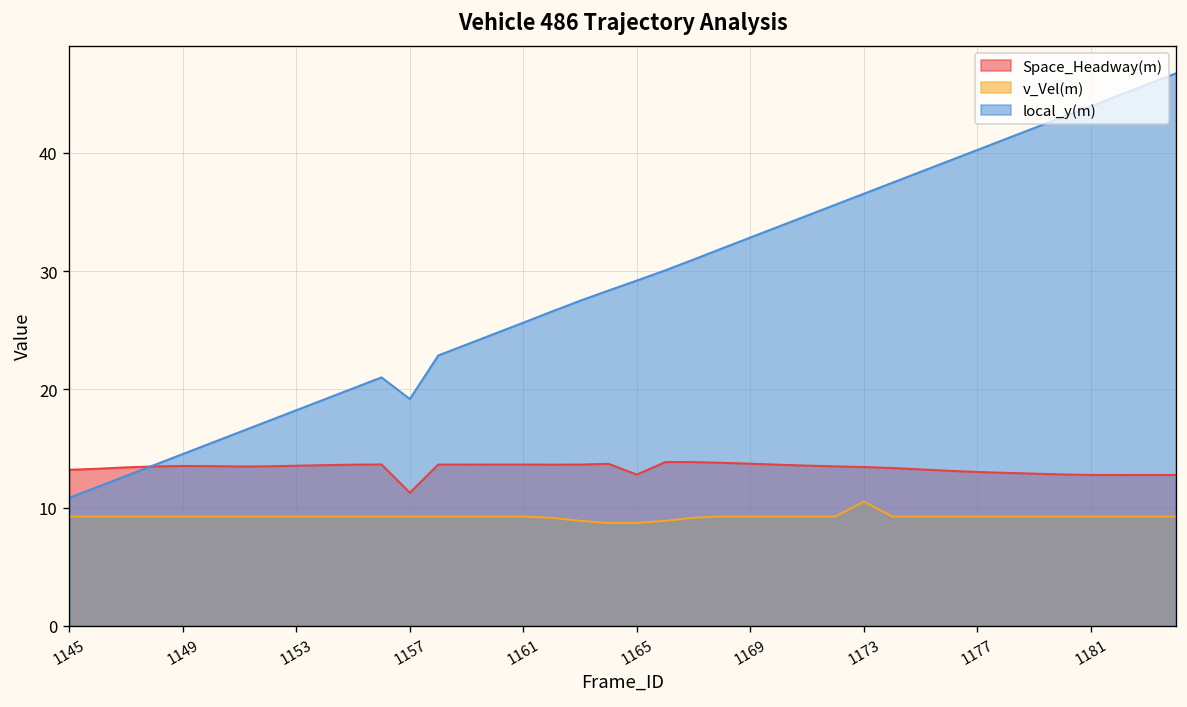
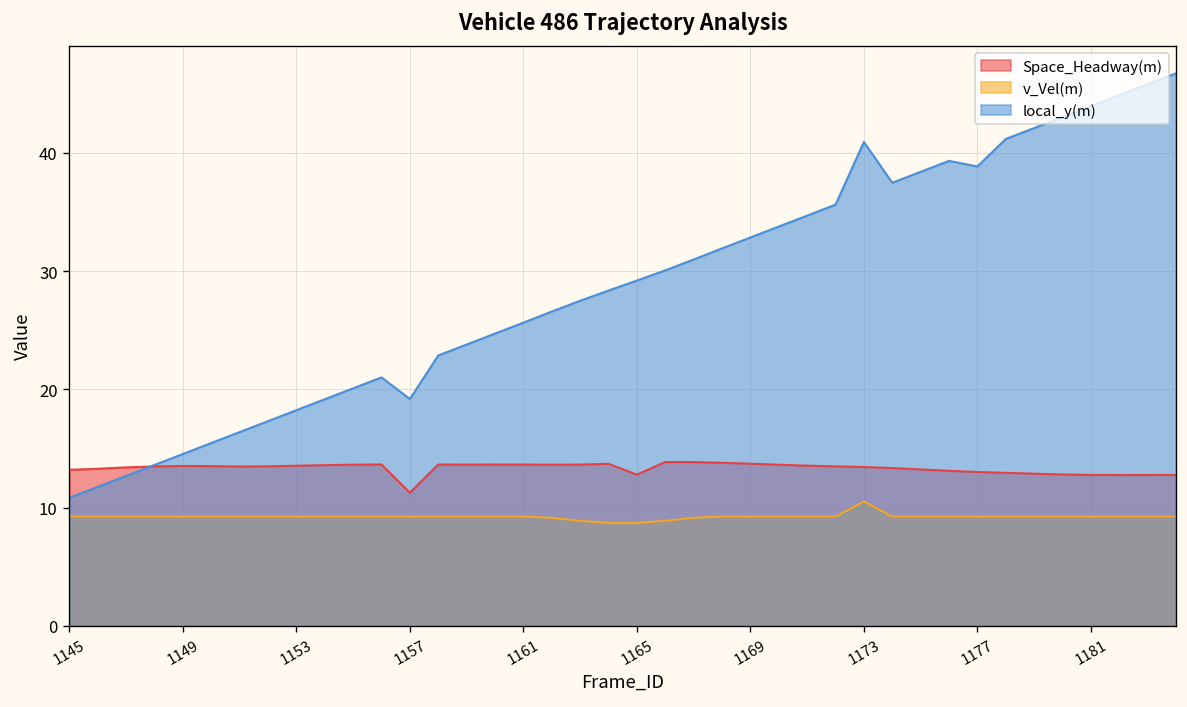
local_y(m), 1173: 37 -> 41
local_y(m), 1177: 40 -> 39
